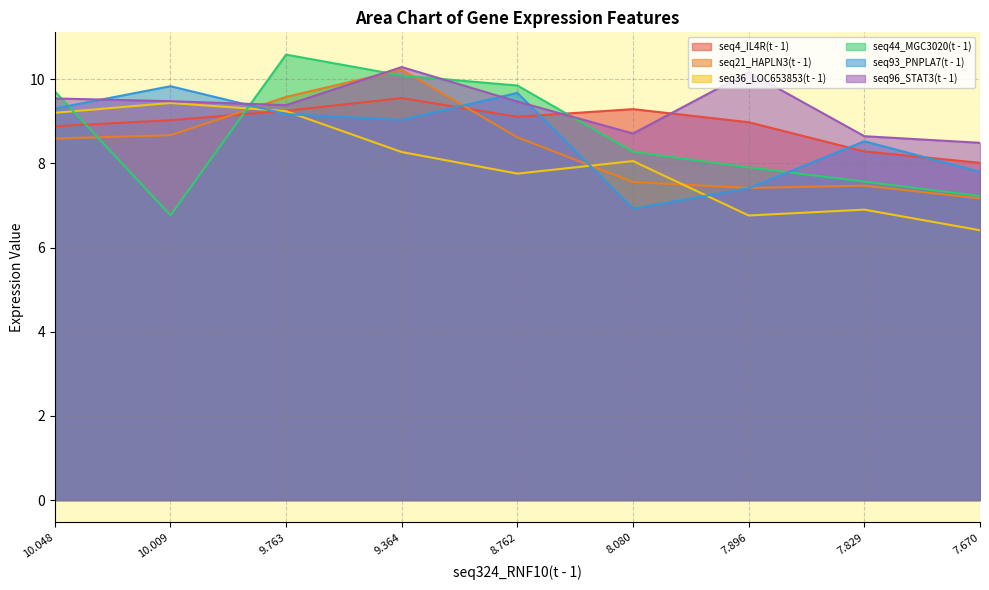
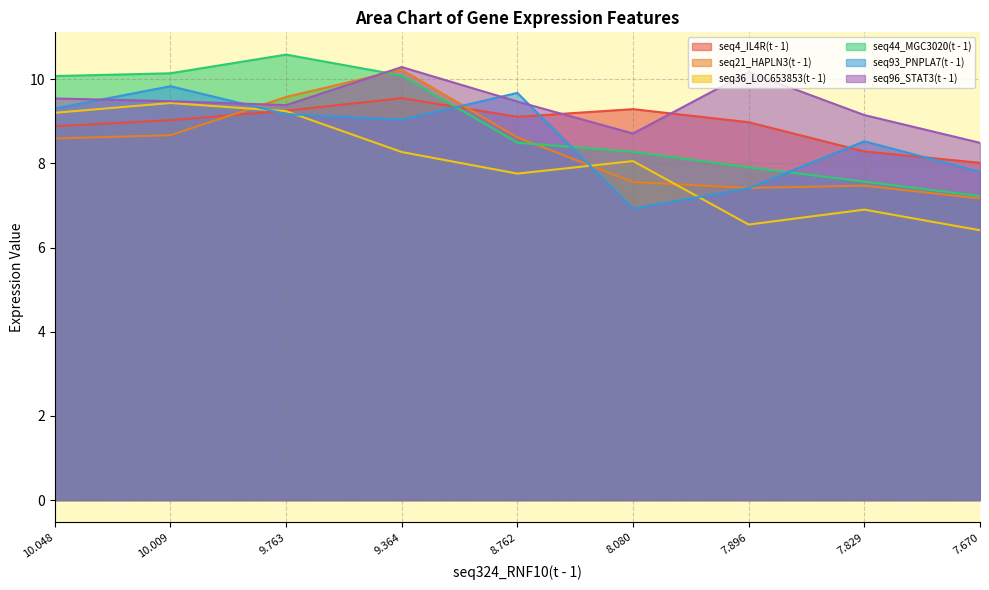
seq44_MGC3020(t - 1), 10.048: 9.7 -> 10.1
seq44_MGC3020(t - 1), 10.009: 6.8 -> 10.1
seq44_MGC3020(t - 1), 8.762: 9.9 -> 8.5
seq36_LOC653853(t - 1), 7.896: 6.8 -> 6.5
seq96_STAT3(t - 1), 7.829: 8.6 -> 9.1
